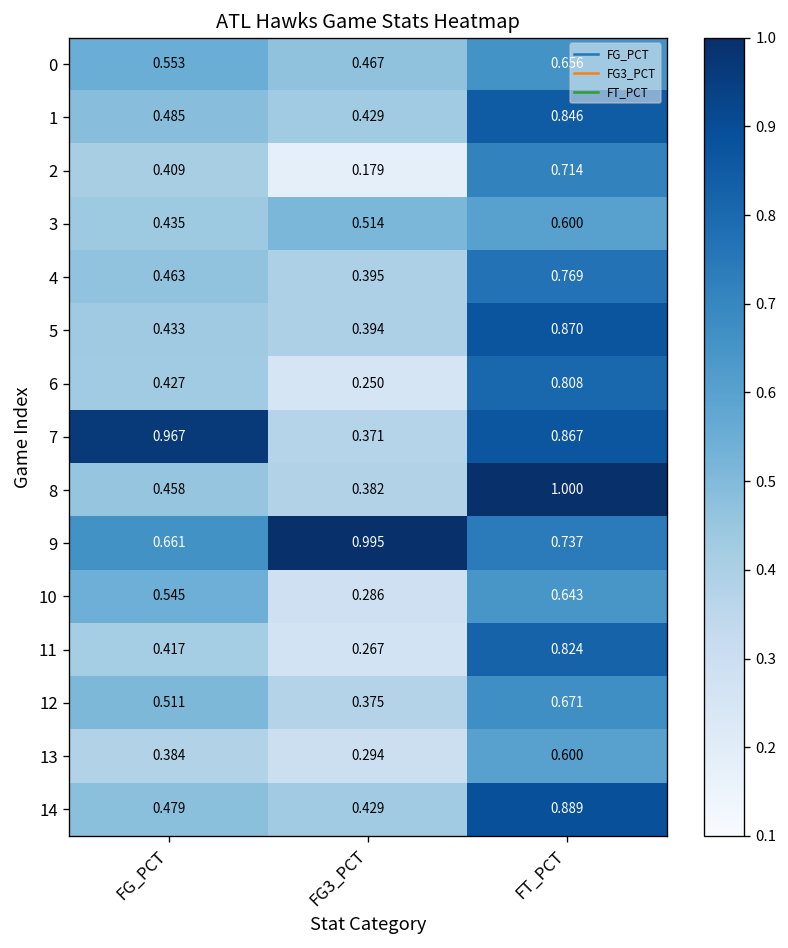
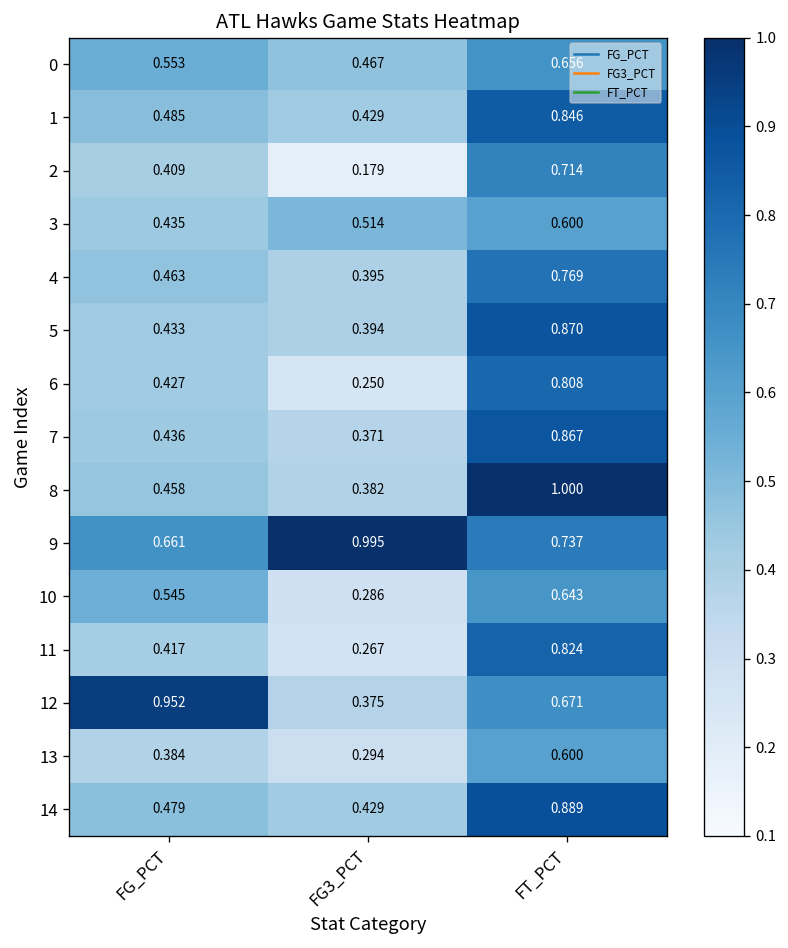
7, FG_PCT: 0.967 -> 0.436
12, FG_PCT: 0.511 -> 0.952
